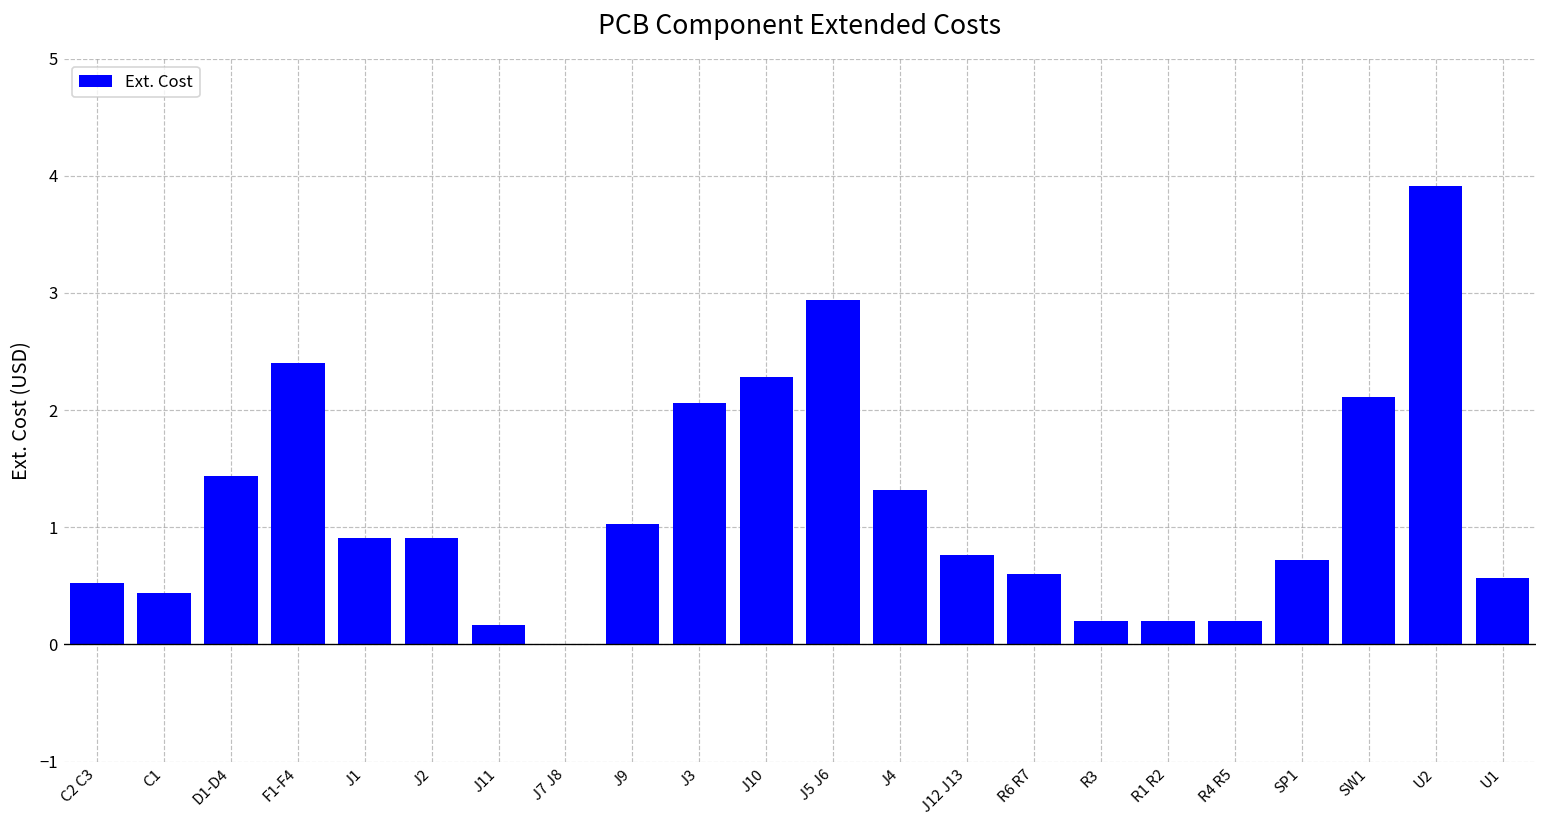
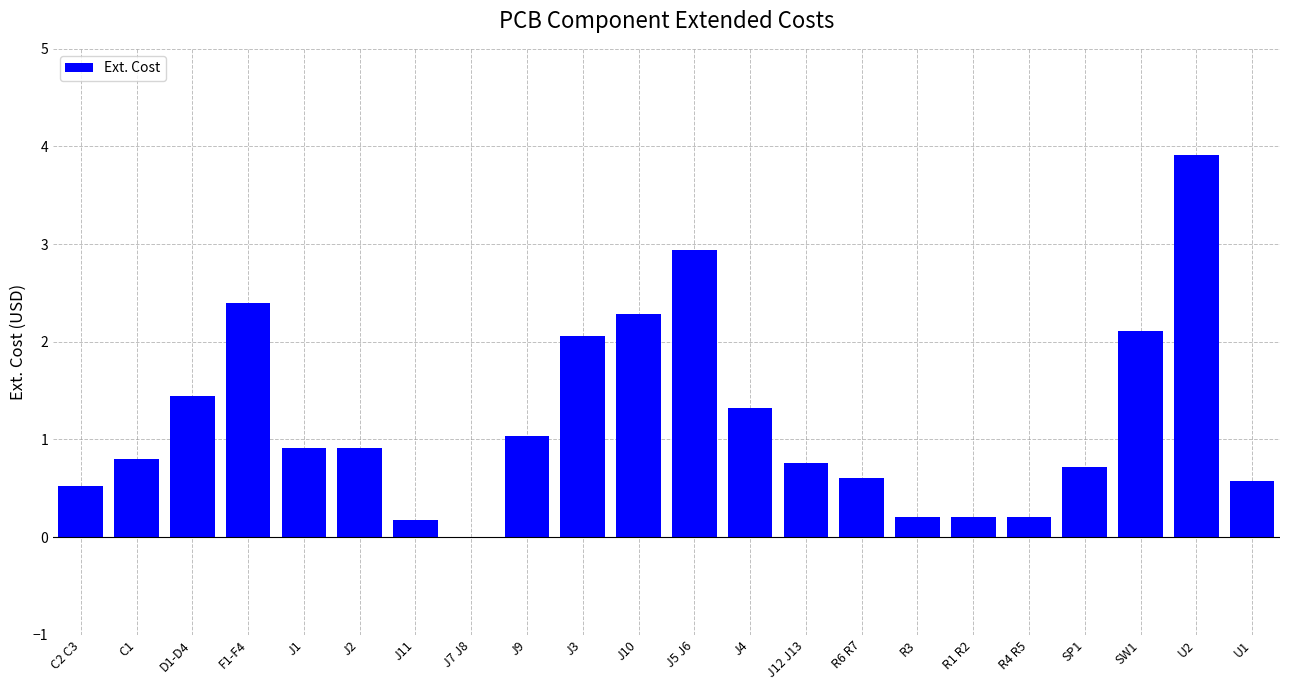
C1: 0.4 -> 0.8
